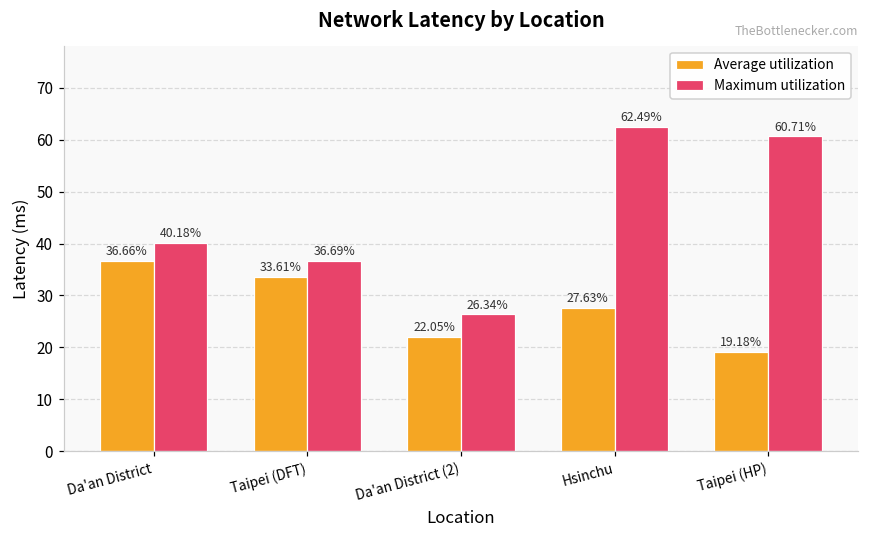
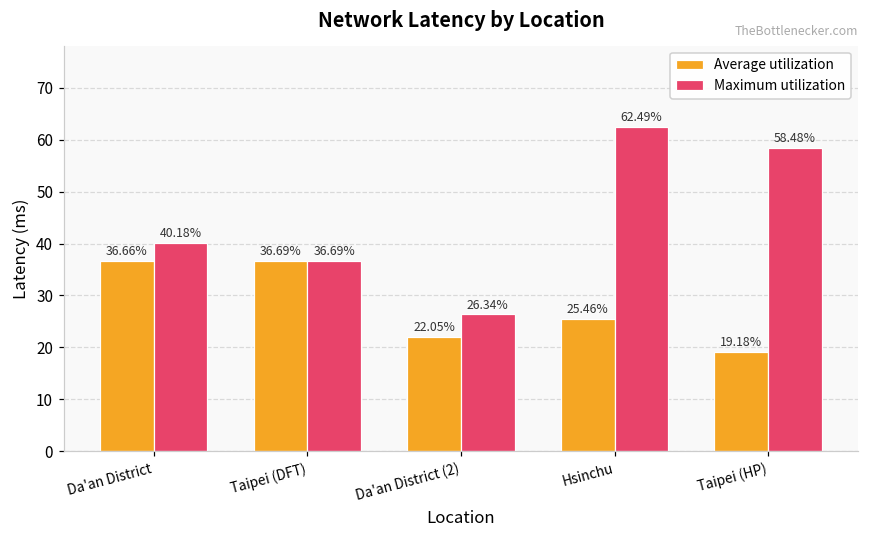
Average utilization, Taipei (DFT): 33.61% -> 36.69%
Average utilization, Hsinchu: 27.63% -> 25.46%
Maximum utilization, Taipei (HP): 60.71% -> 58.48%
